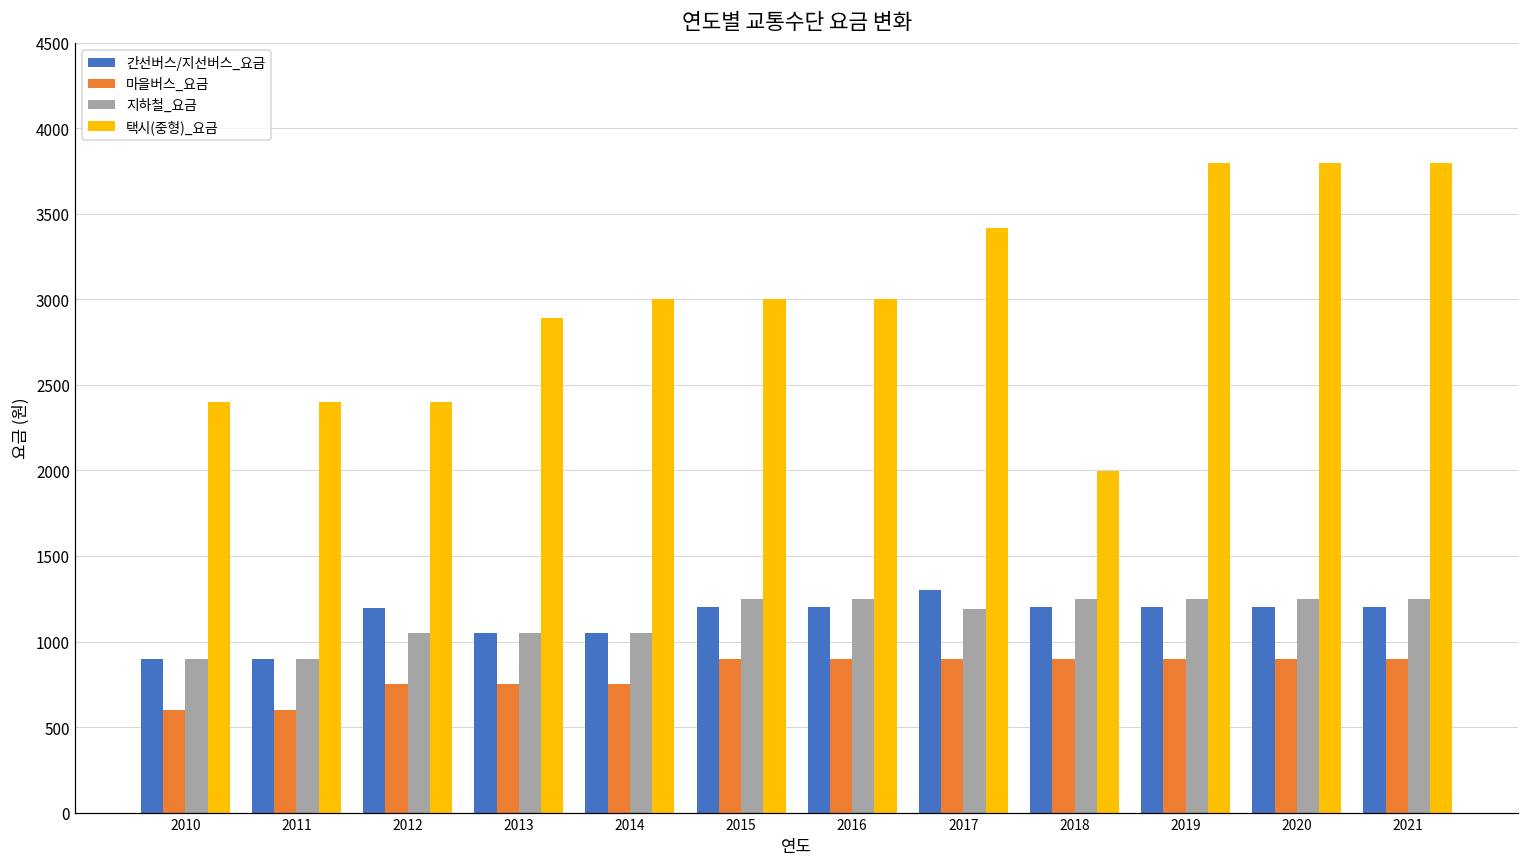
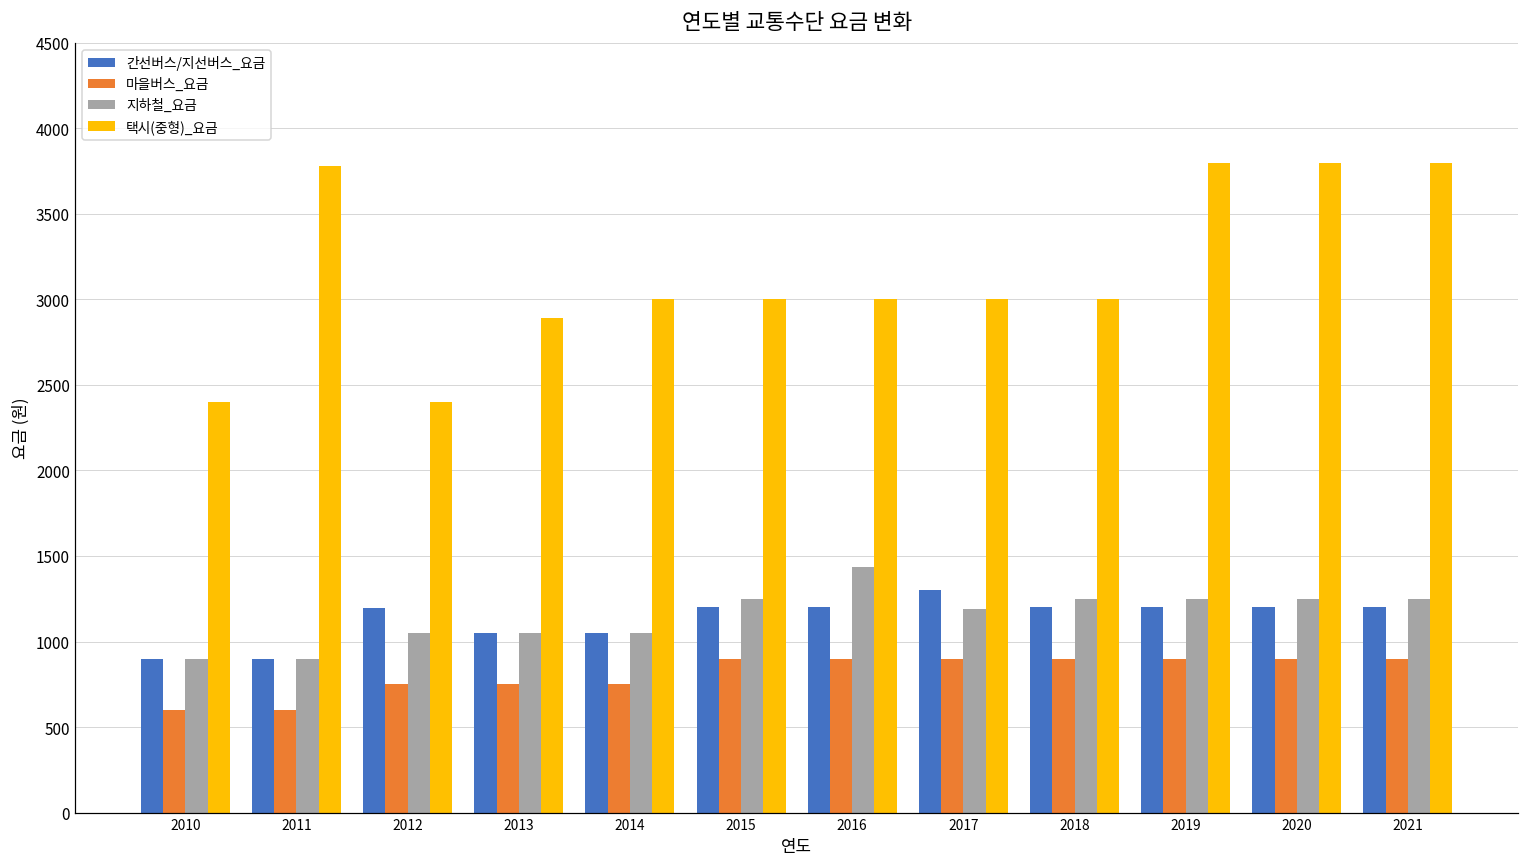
택시(중형)_요금, 2011: 2400 -> 3780
지하철_요금, 2016: 1250 -> 1440
택시(중형)_요금, 2017: 3420 -> 3000
택시(중형)_요금, 2018: 2000 -> 3000
